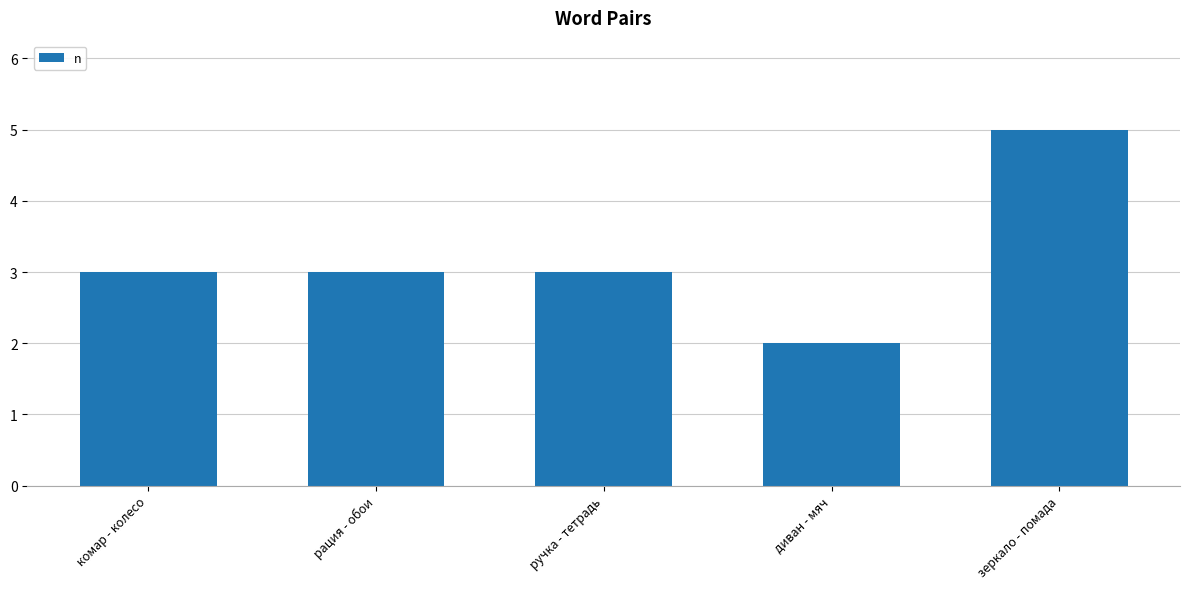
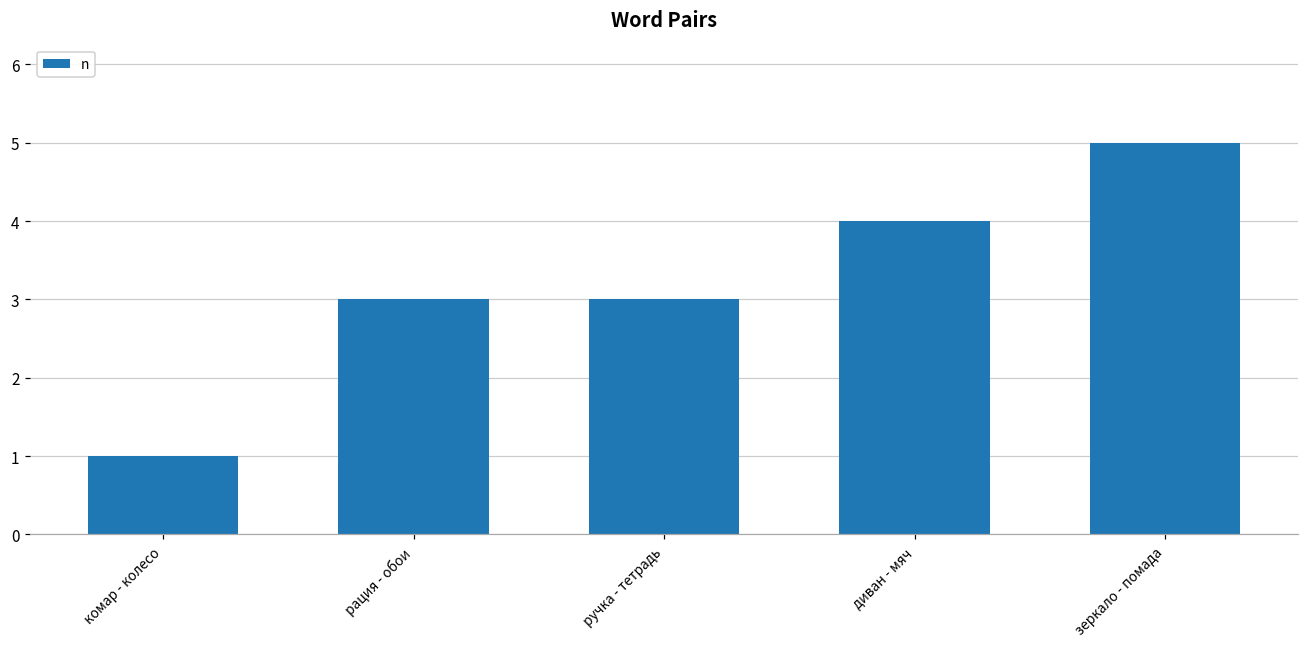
комар - колесо: 3 -> 1
диван - мяч: 2 -> 4
